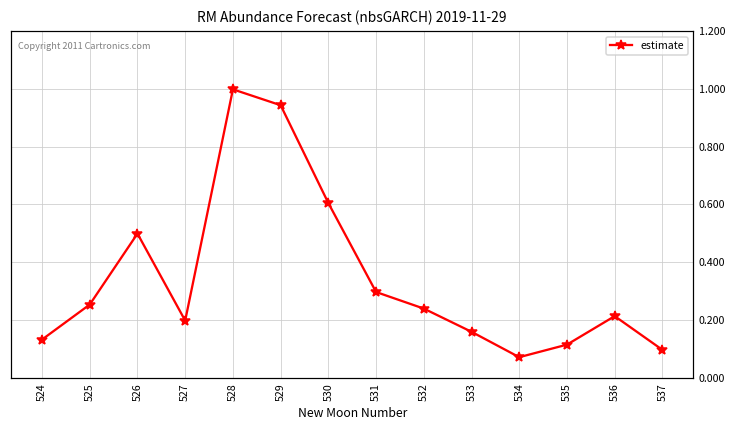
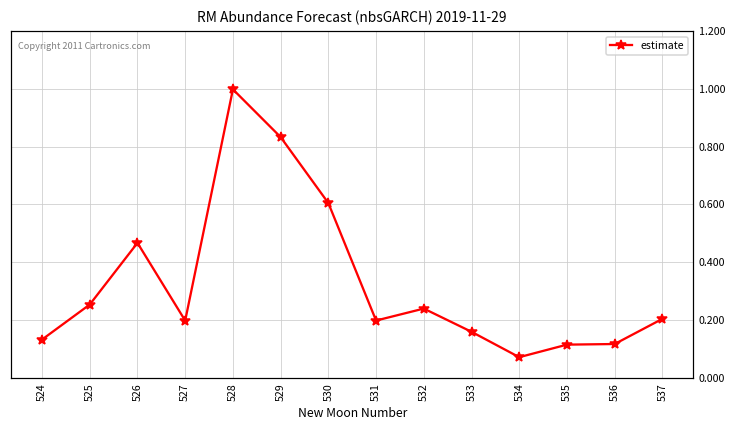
526: 0.50 -> 0.47
529: 0.94 -> 0.83
531: 0.30 -> 0.20
536: 0.21 -> 0.12
537: 0.10 -> 0.20
